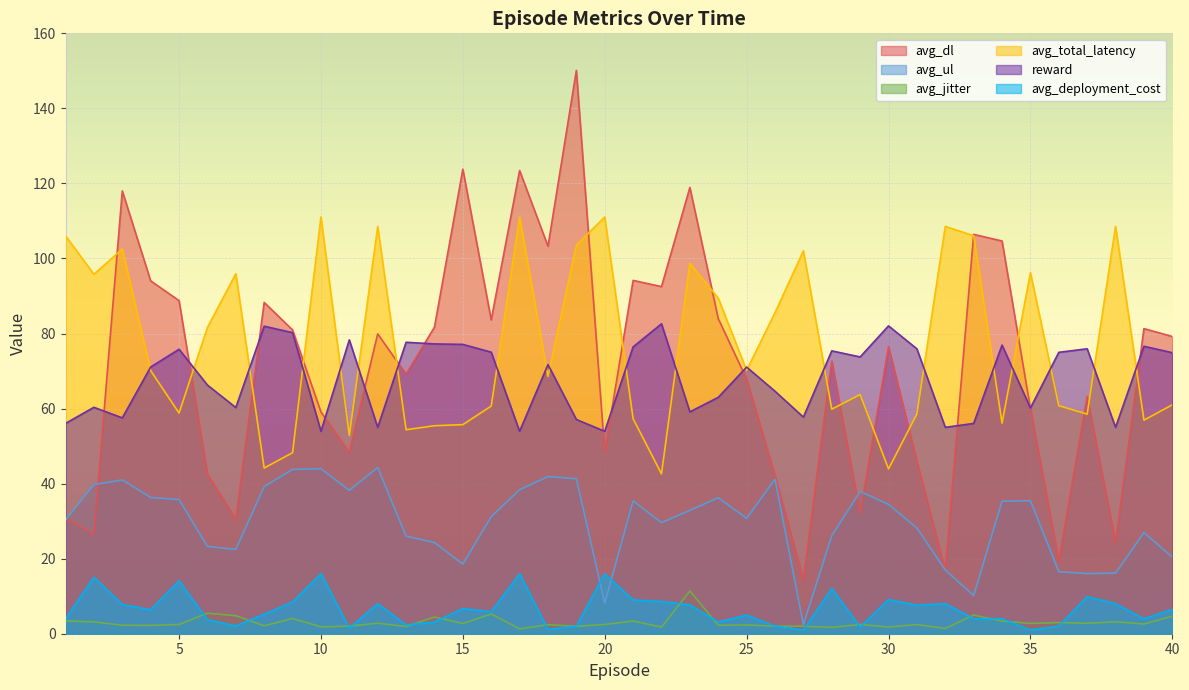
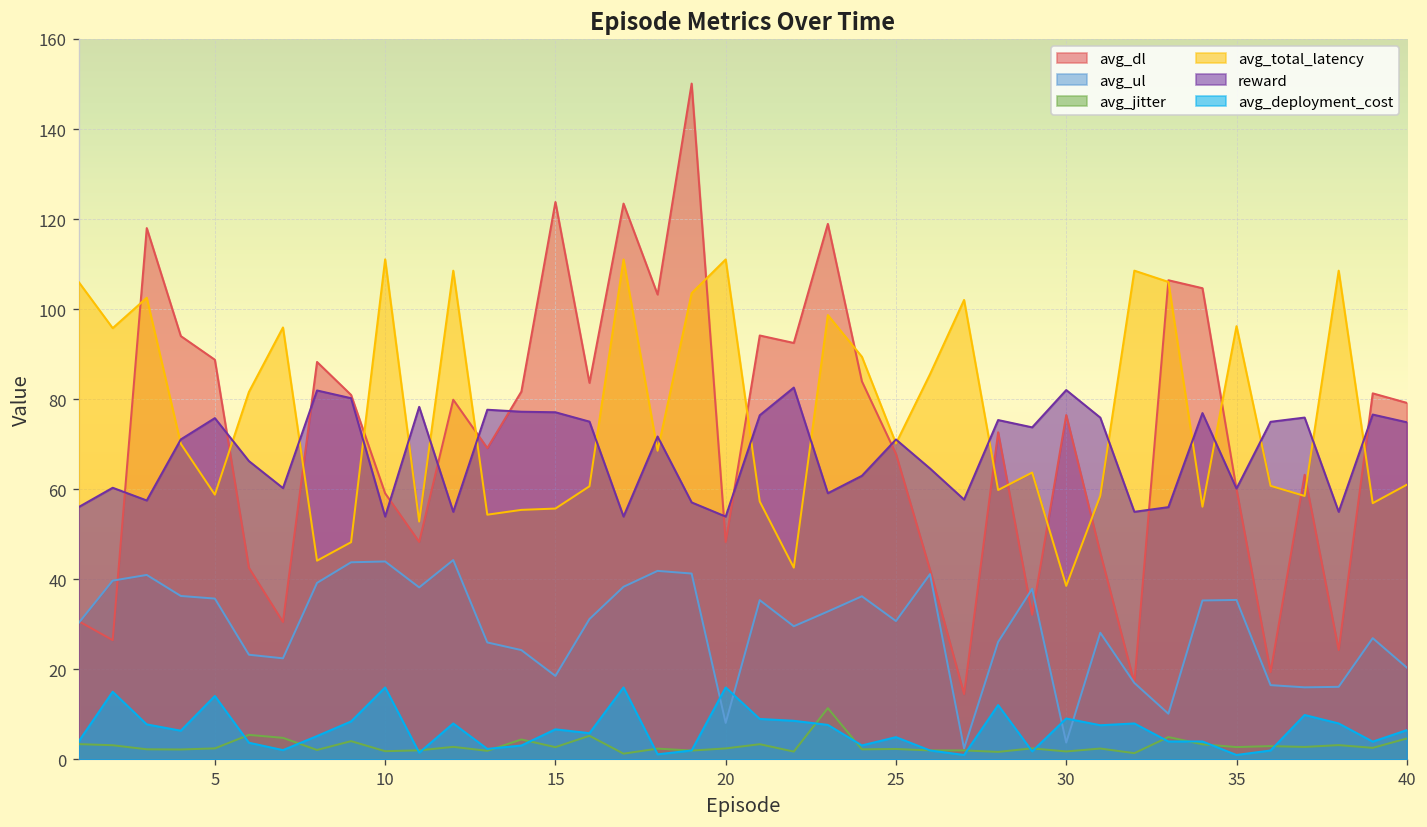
avg_ul, 30: 34 -> 4
avg_total_latency, 30: 44 -> 39
